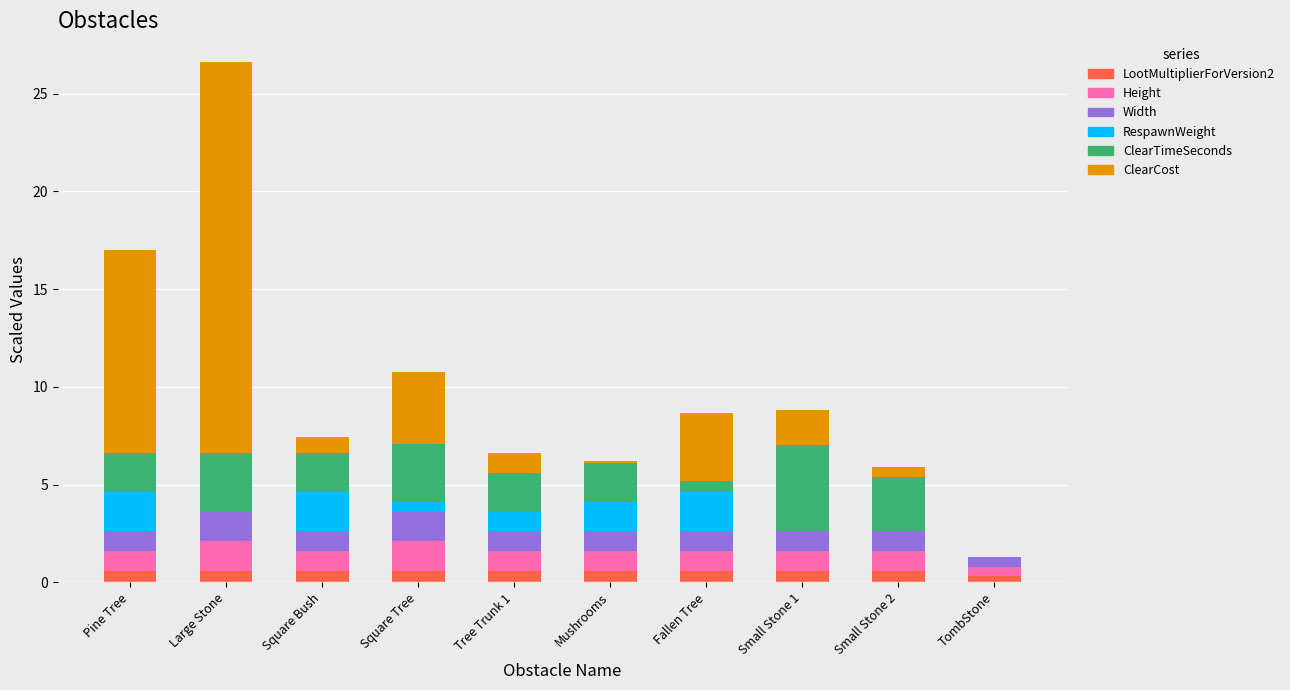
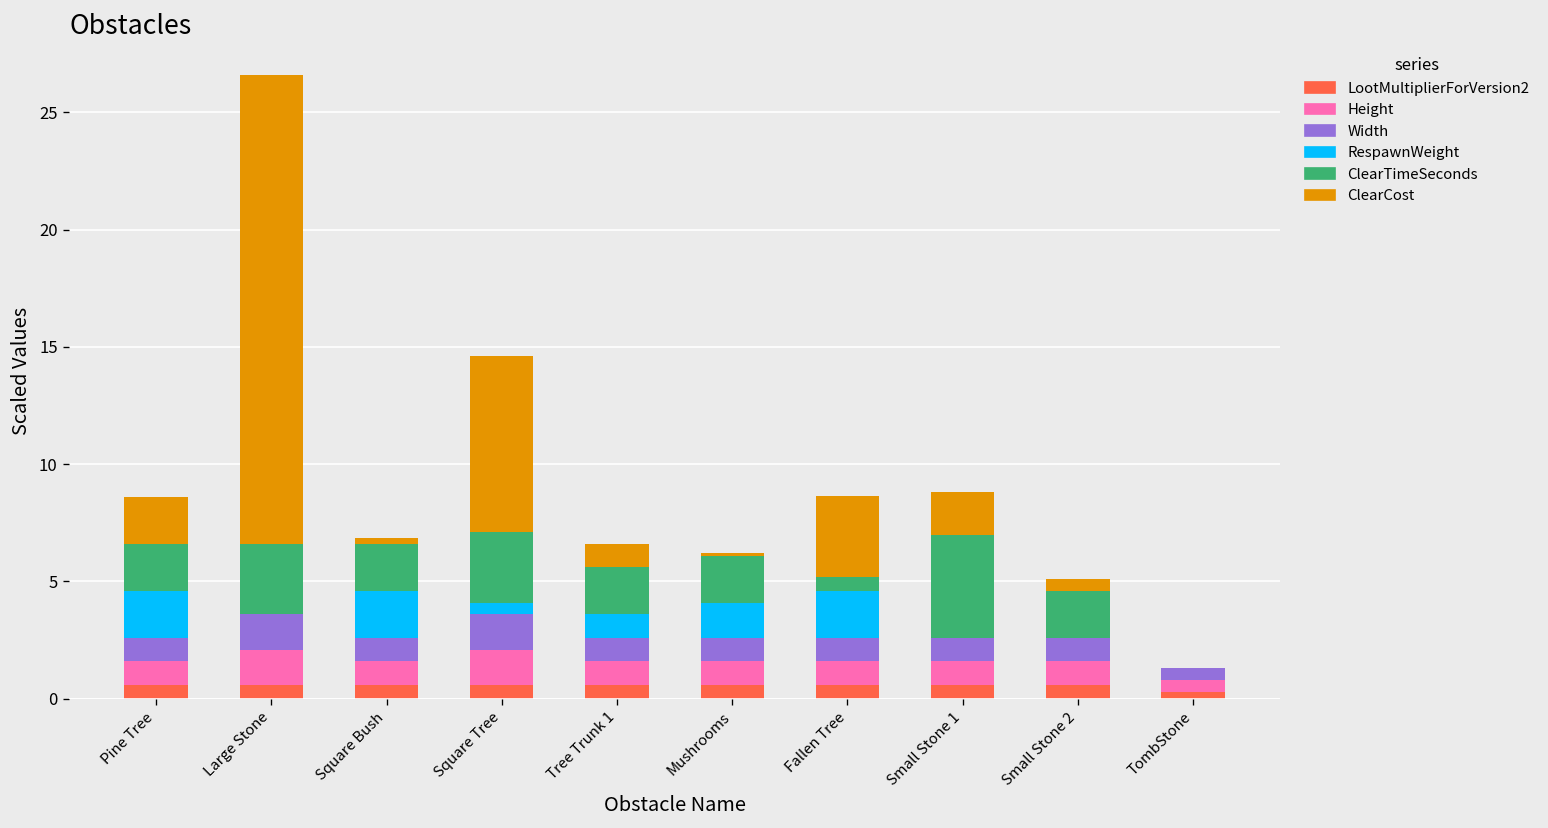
ClearCost, Pine Tree: 10.4 -> 2.0
ClearCost, Square Bush: 0.8 -> 0.3
ClearCost, Square Tree: 3.6 -> 7.5
ClearTimeSeconds, Small Stone 2: 2.8 -> 2.0
